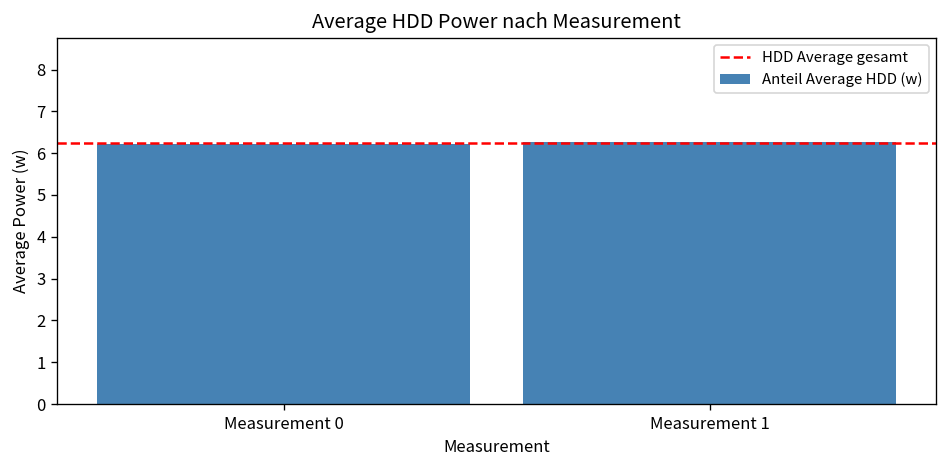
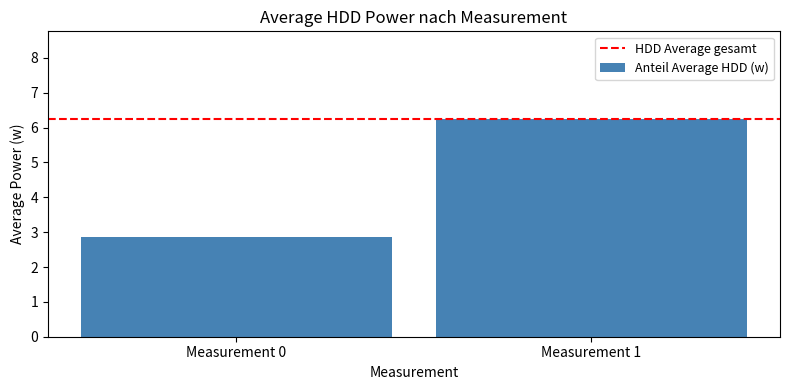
Measurement 0: 6.2 -> 2.9
